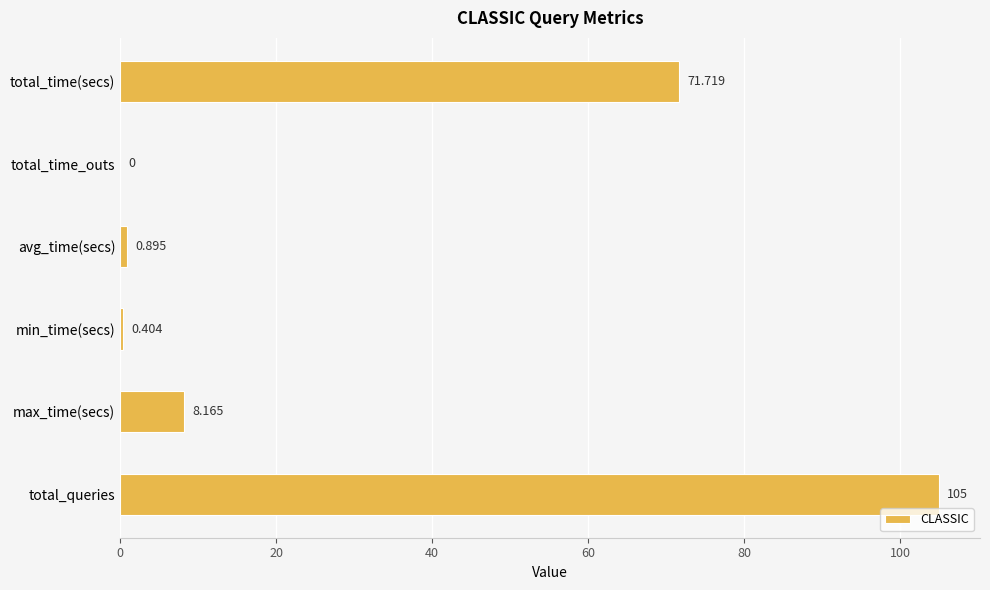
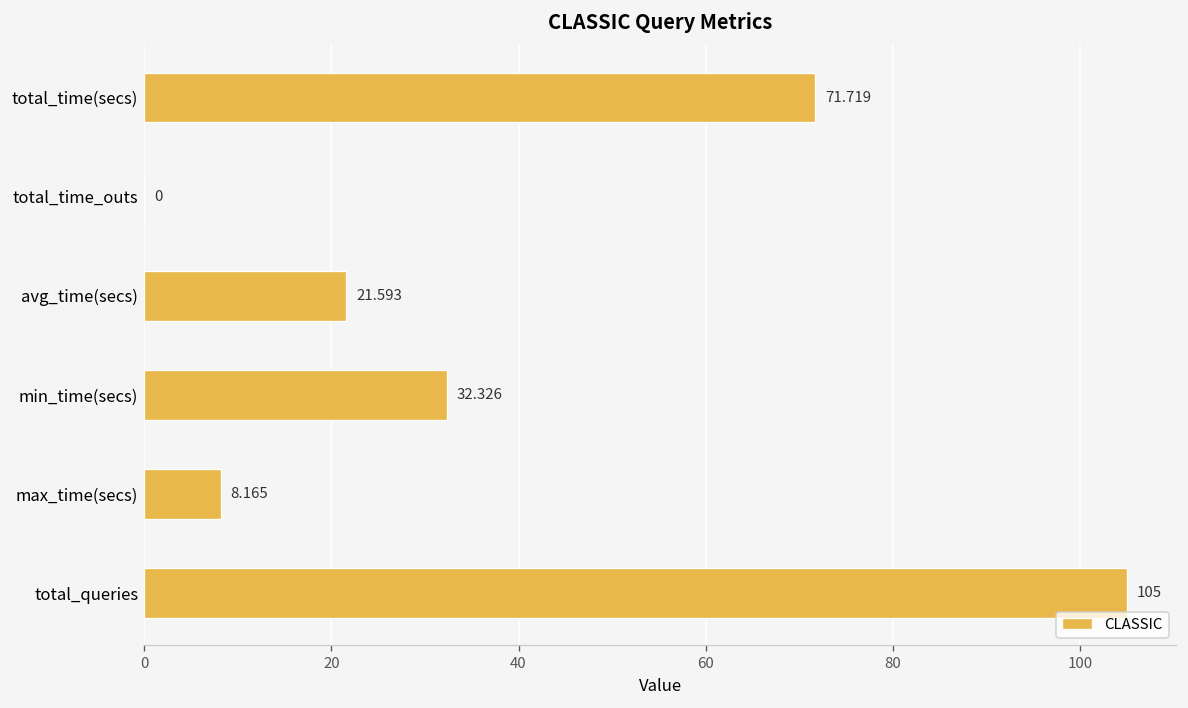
avg_time(secs): 0.895 -> 21.593
min_time(secs): 0.404 -> 32.326
